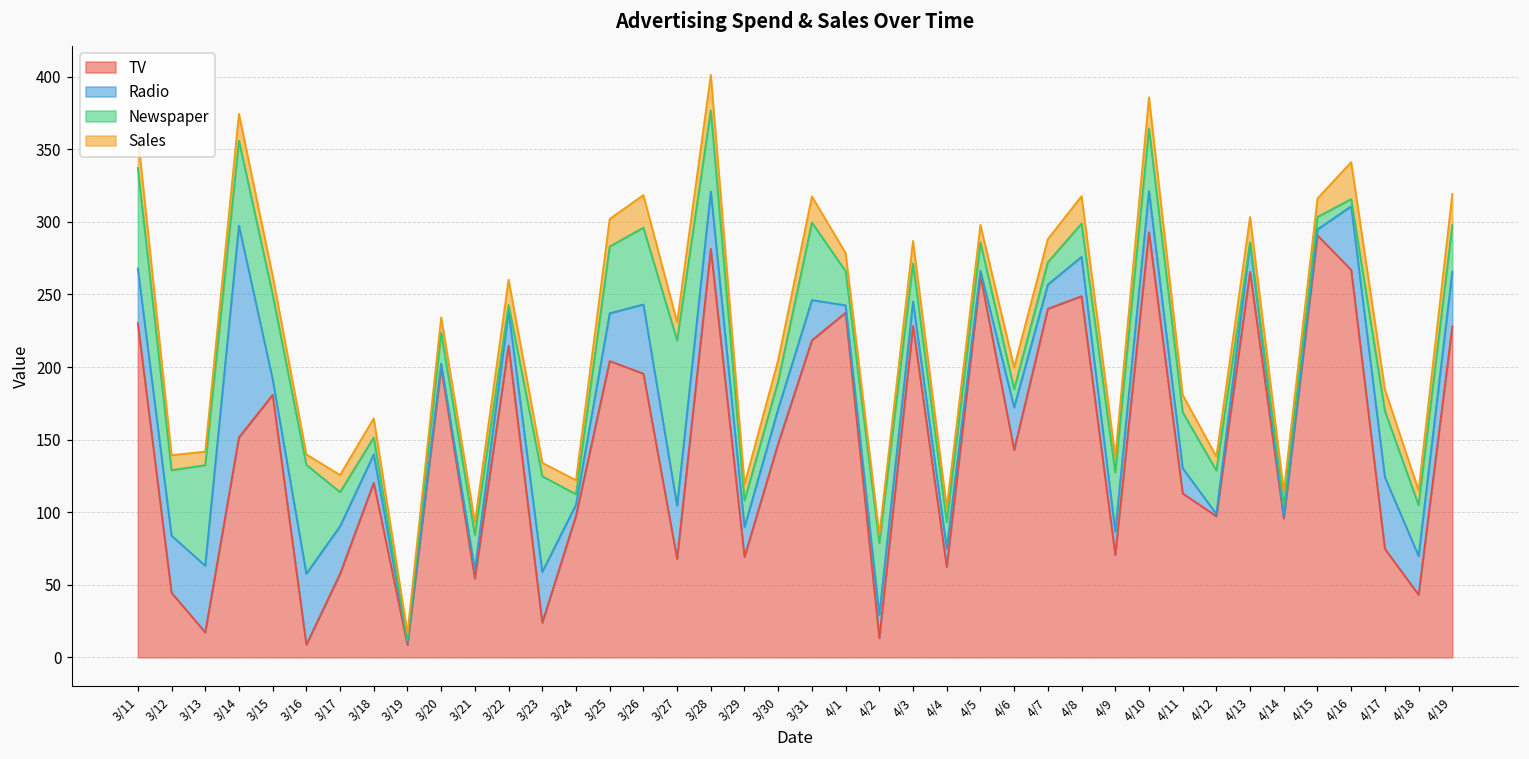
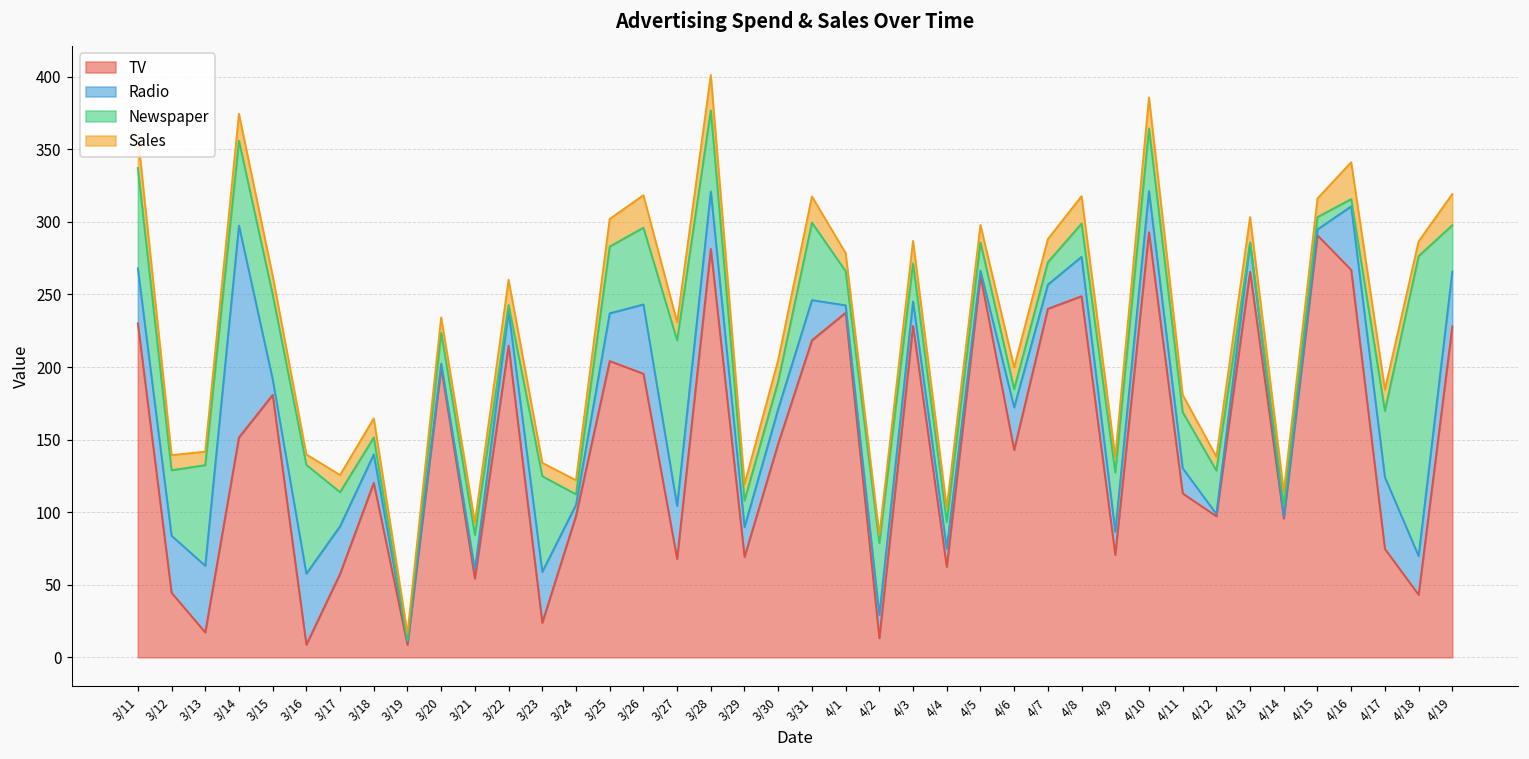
Newspaper, 4/18: 35 -> 207
